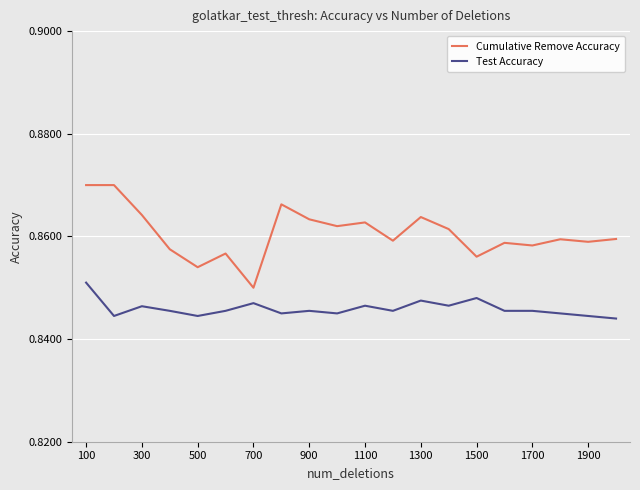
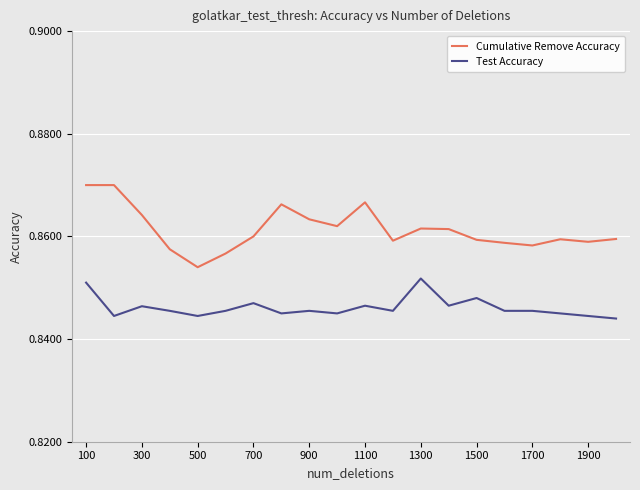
Cumulative Remove Accuracy, 700: 0.85 -> 0.86
Cumulative Remove Accuracy, 1100: 0.863 -> 0.867
Cumulative Remove Accuracy, 1300: 0.864 -> 0.862
Test Accuracy, 1300: 0.848 -> 0.852
Cumulative Remove Accuracy, 1500: 0.856 -> 0.859
